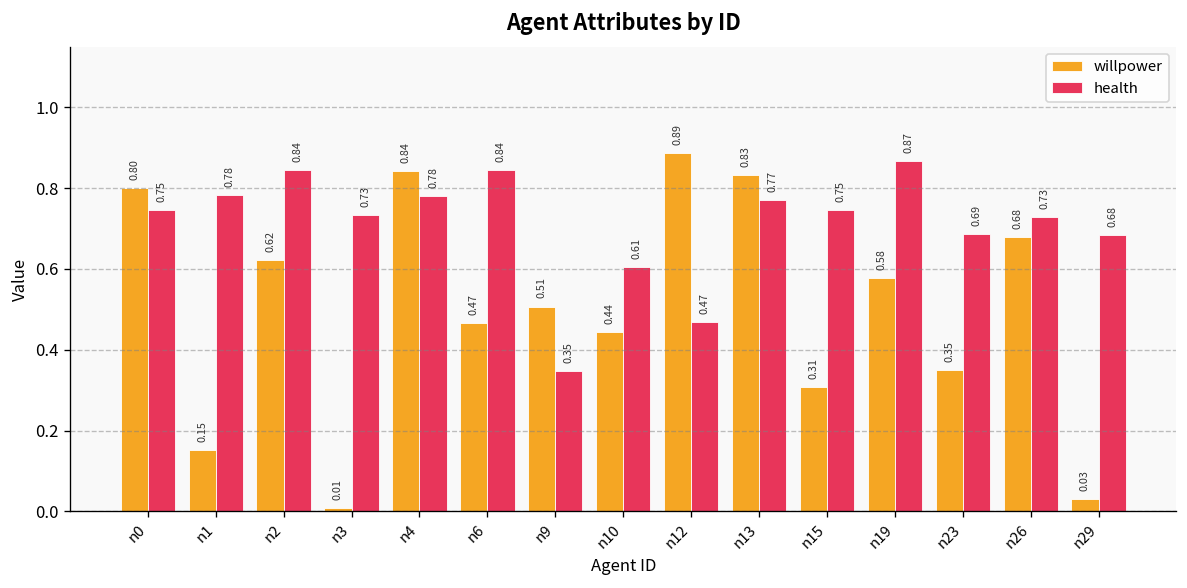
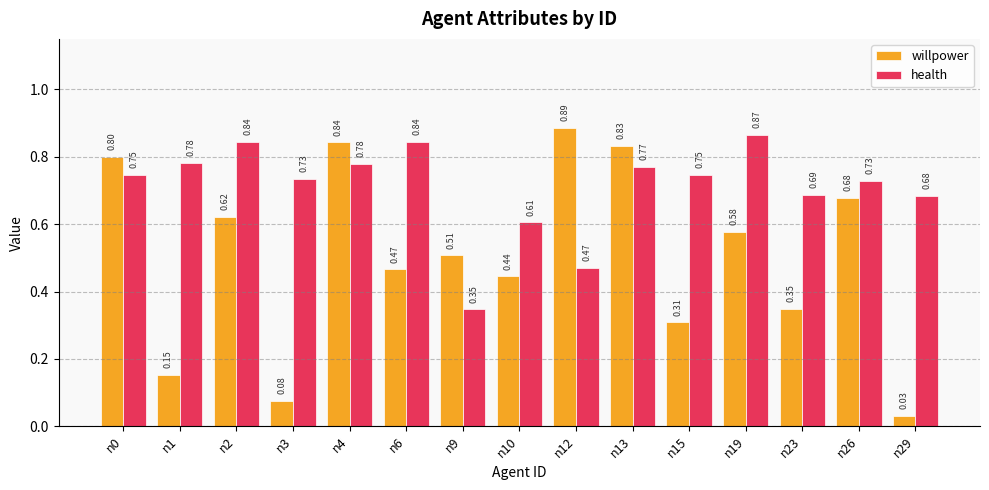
willpower, n3: 0.01 -> 0.08
